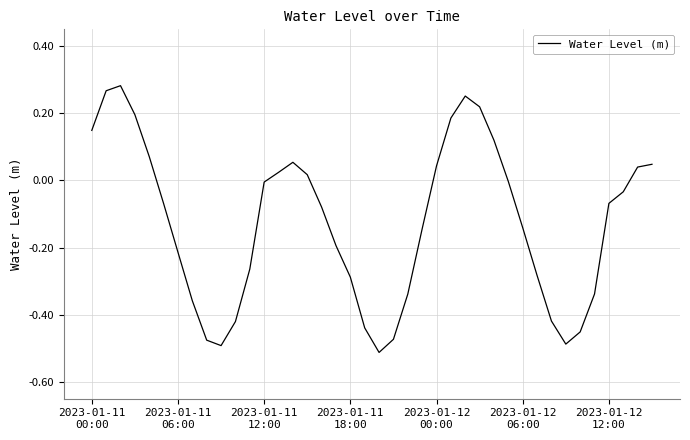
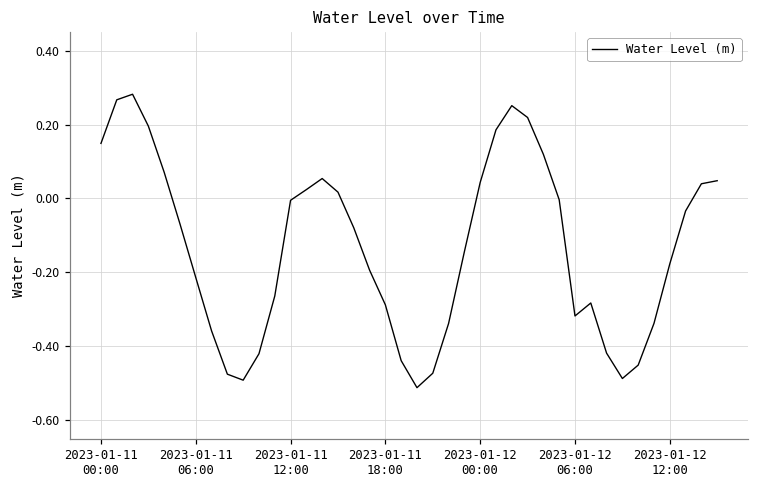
2023-01-12 06:00: -0.14 -> -0.32
2023-01-12 12:00: -0.07 -> -0.18
